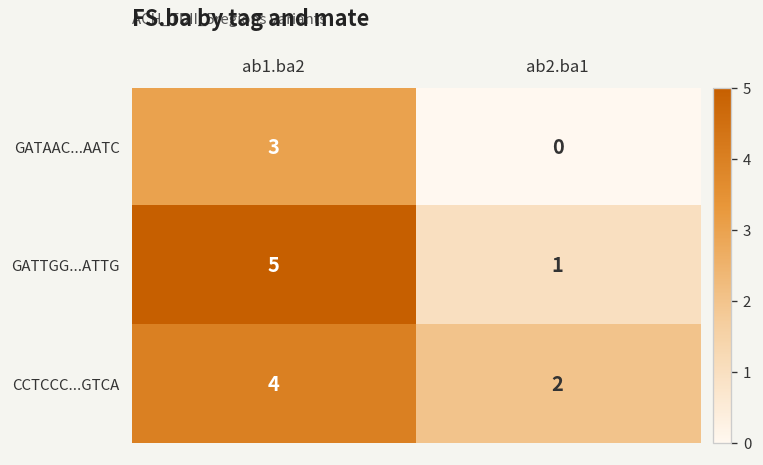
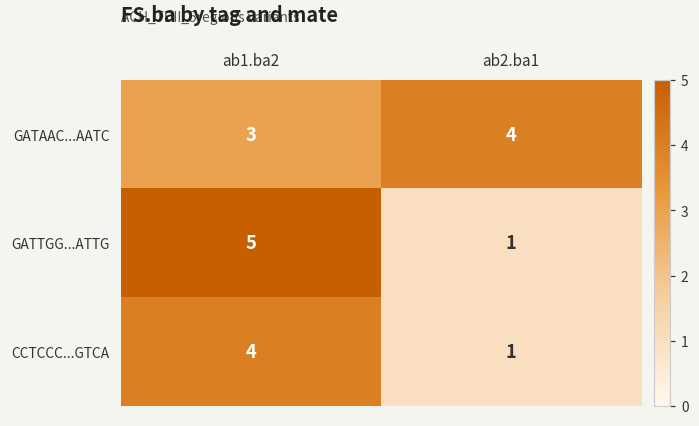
GATAAC...AATC, ab2.ba1: 0 -> 4
CCTCCC...GTCA, ab2.ba1: 2 -> 1
